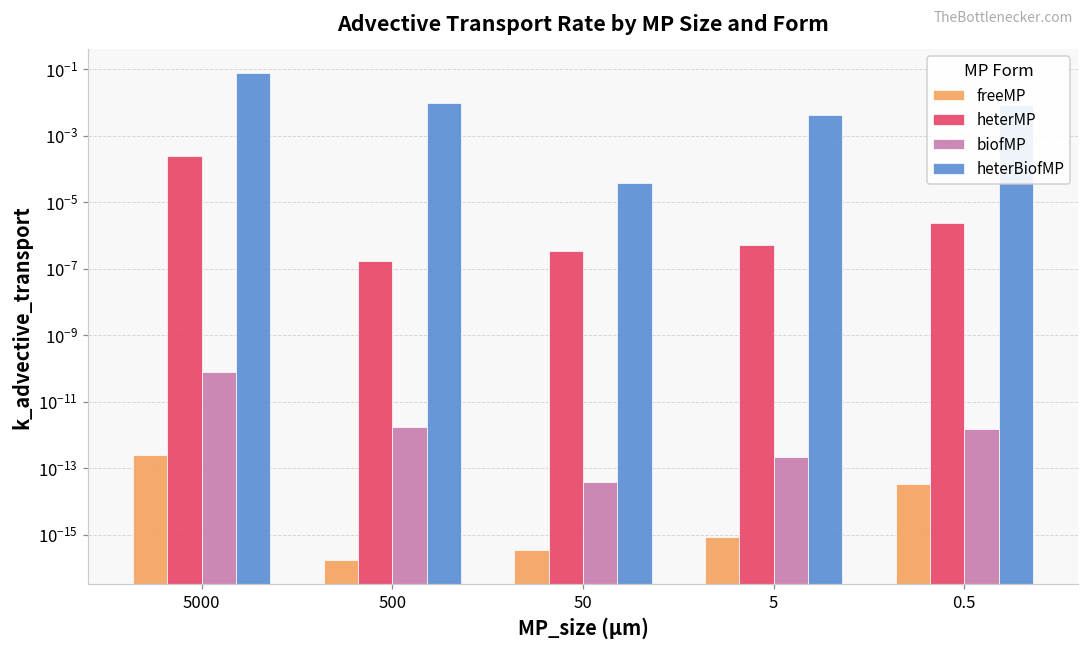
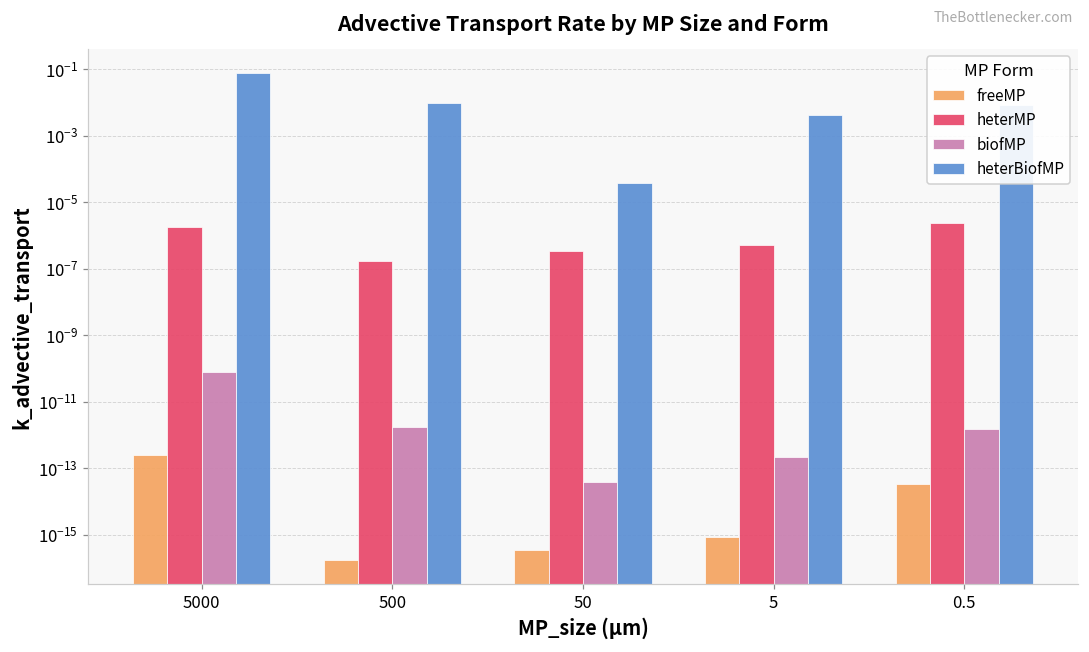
heterMP, 5000: 0.0002 -> 0.000002
